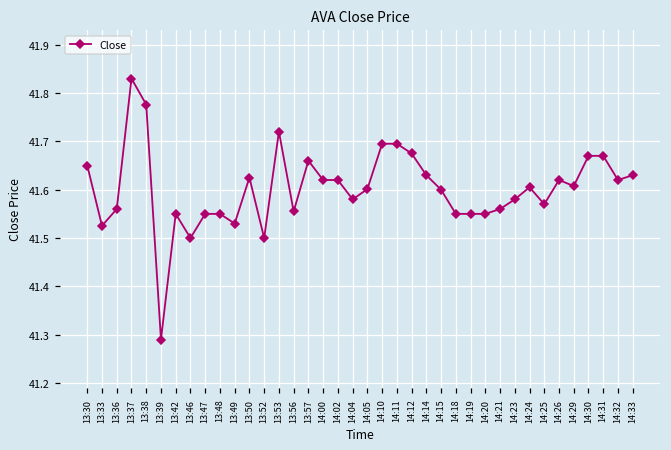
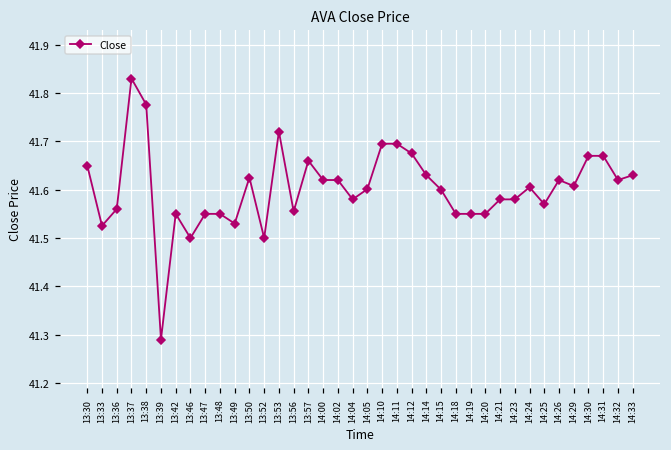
14:21: 41.56 -> 41.58
